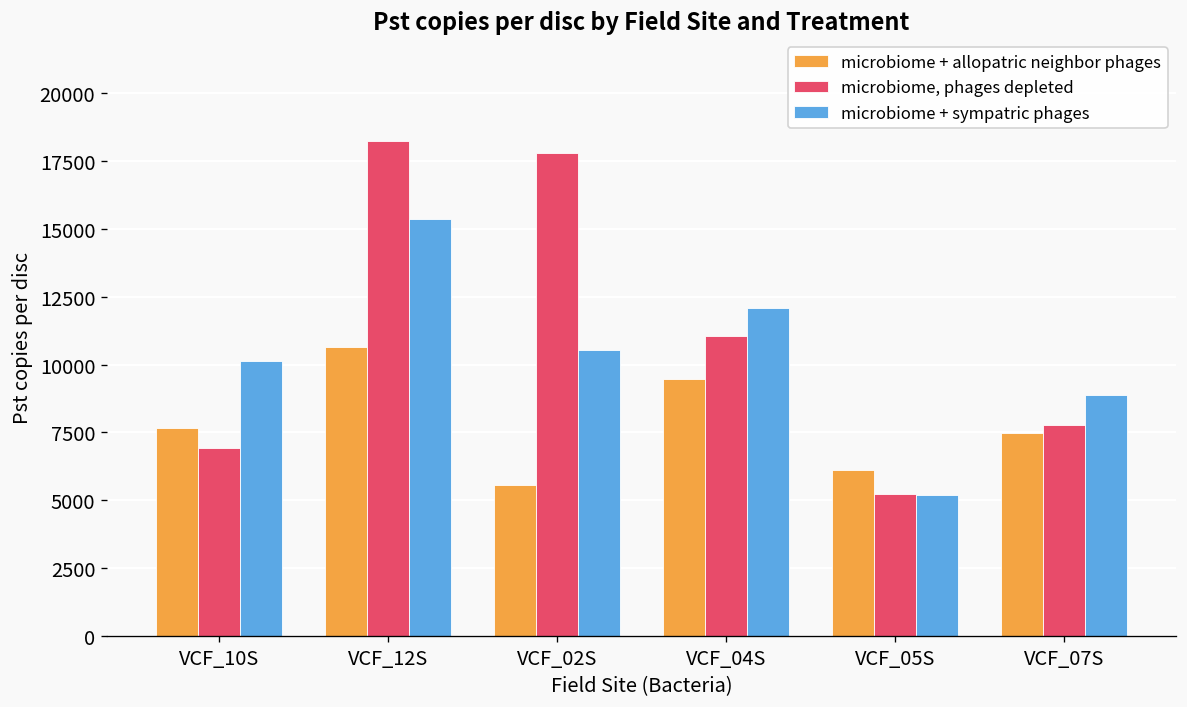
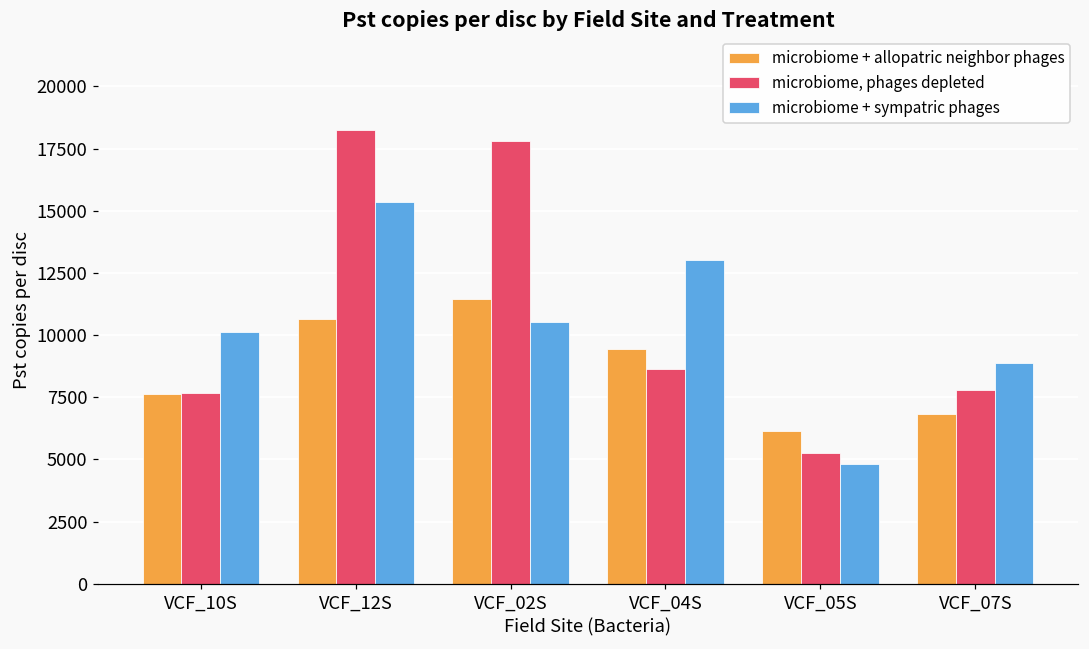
microbiome, phages depleted, VCF_10S: 6900 -> 7700
microbiome + allopatric neighbor phages, VCF_02S: 5600 -> 11400
microbiome, phages depleted, VCF_04S: 11000 -> 8600
microbiome + sympatric phages, VCF_04S: 12100 -> 13000
microbiome + sympatric phages, VCF_05S: 5200 -> 4800
microbiome + allopatric neighbor phages, VCF_07S: 7500 -> 6800
